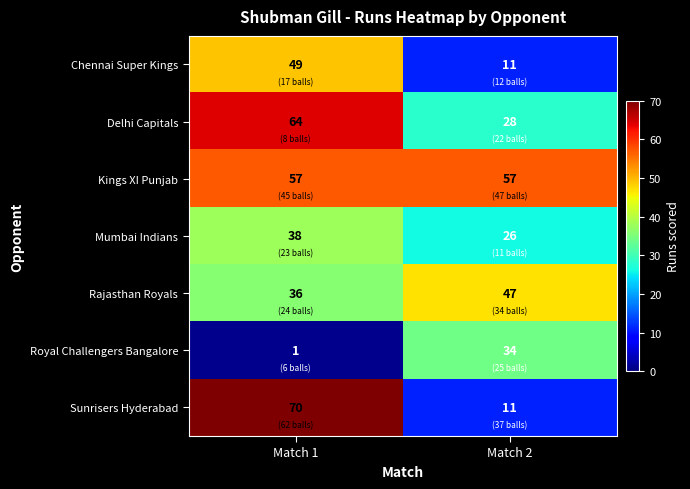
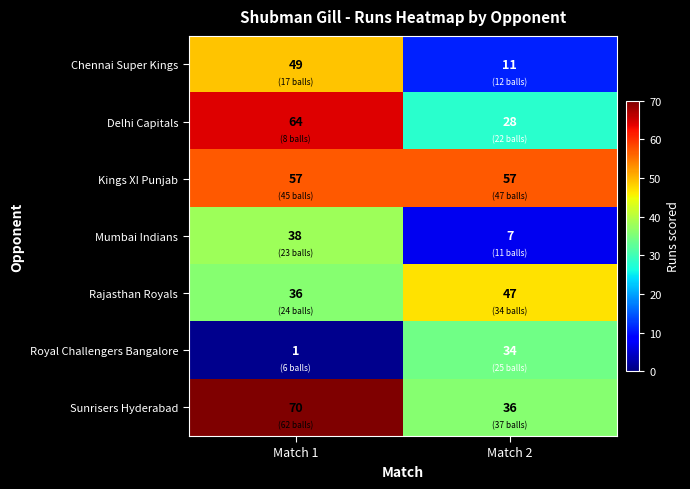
Mumbai Indians, Match 2: 26 -> 7
Sunrisers Hyderabad, Match 2: 11 -> 36
